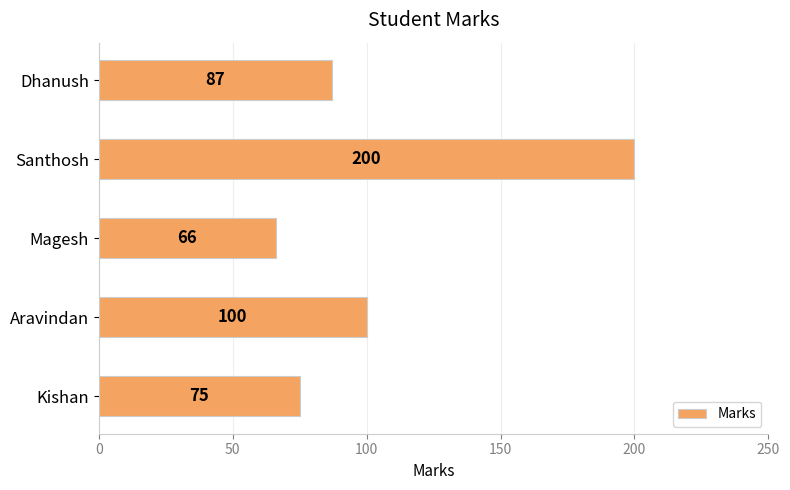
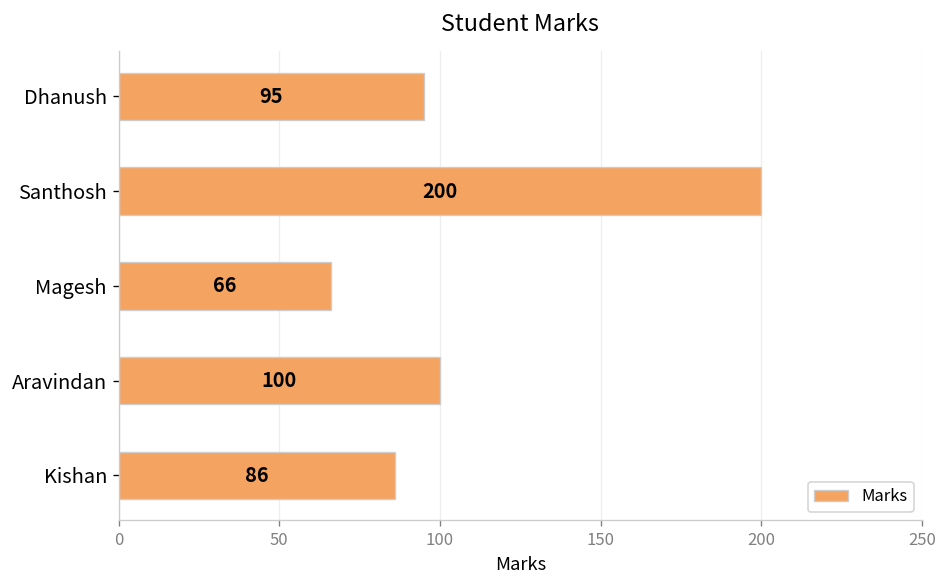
Dhanush: 87 -> 95
Kishan: 75 -> 86
